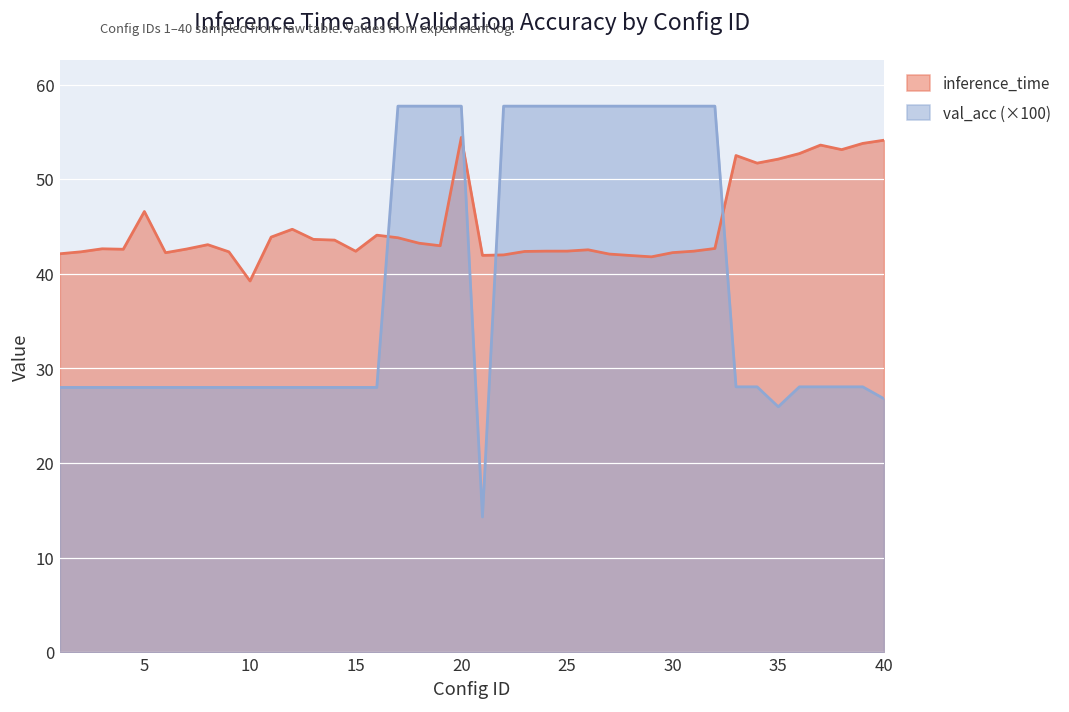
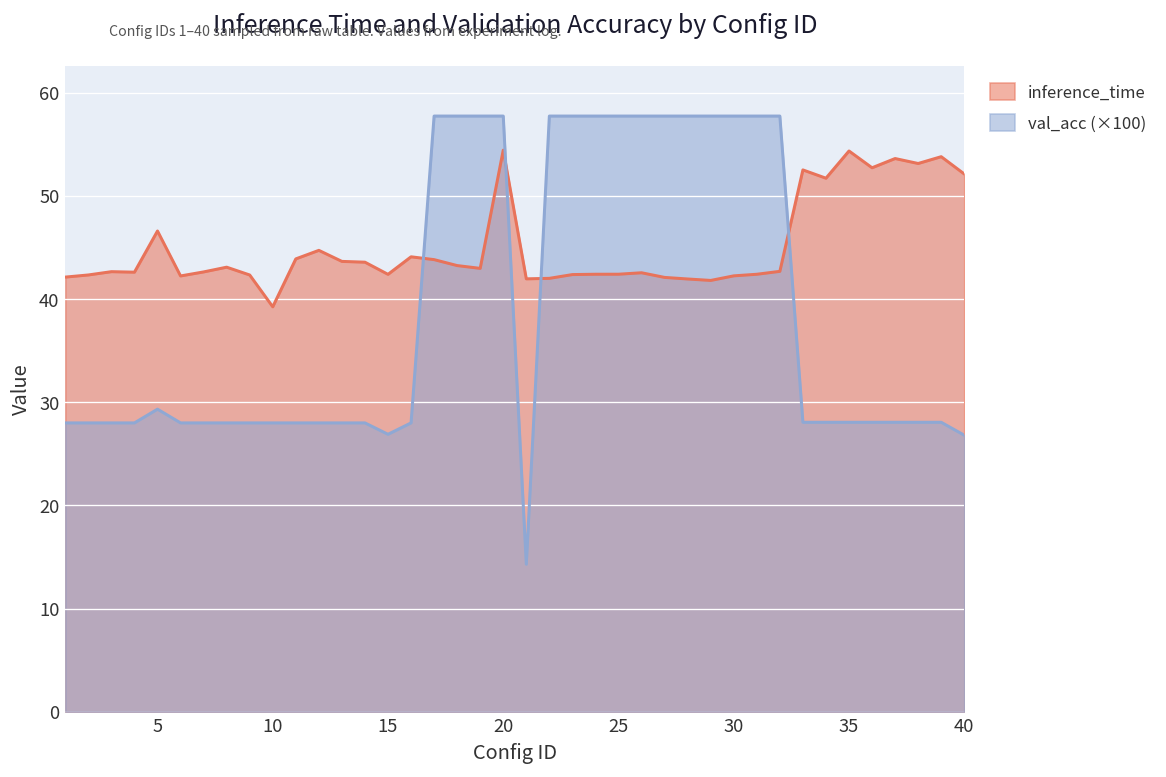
val_acc (×100), 5: 28 -> 29
val_acc (×100), 15: 28 -> 27
inference_time, 35: 52 -> 54
val_acc (×100), 35: 26 -> 28
inference_time, 40: 54 -> 52
